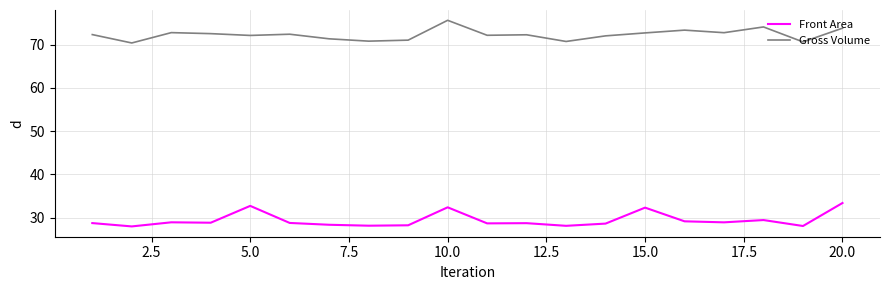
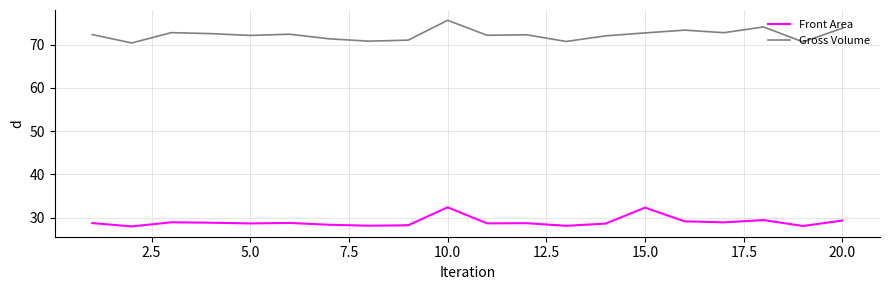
Front Area, 5.0: 33 -> 29
Front Area, 20.0: 33 -> 29
